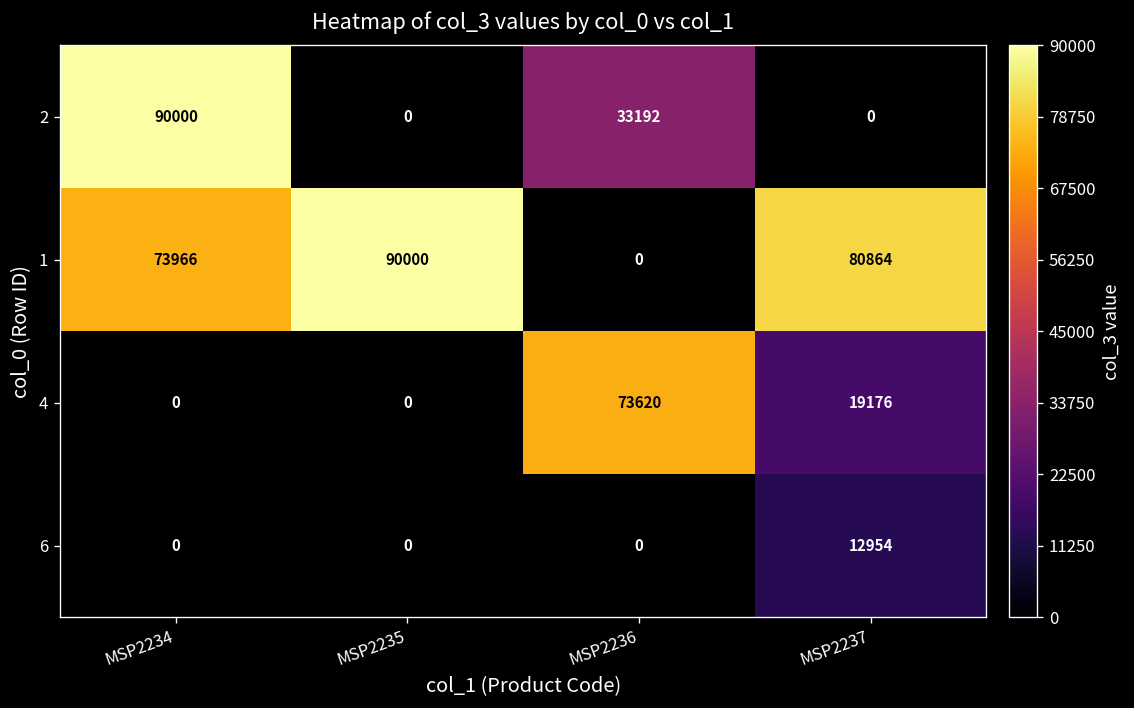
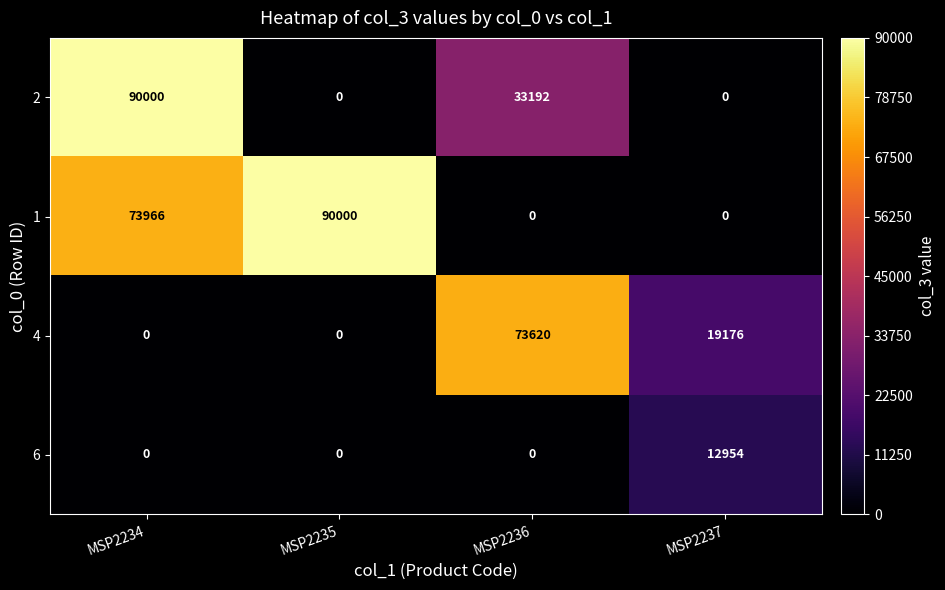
1, MSP2237: 80864 -> 0
